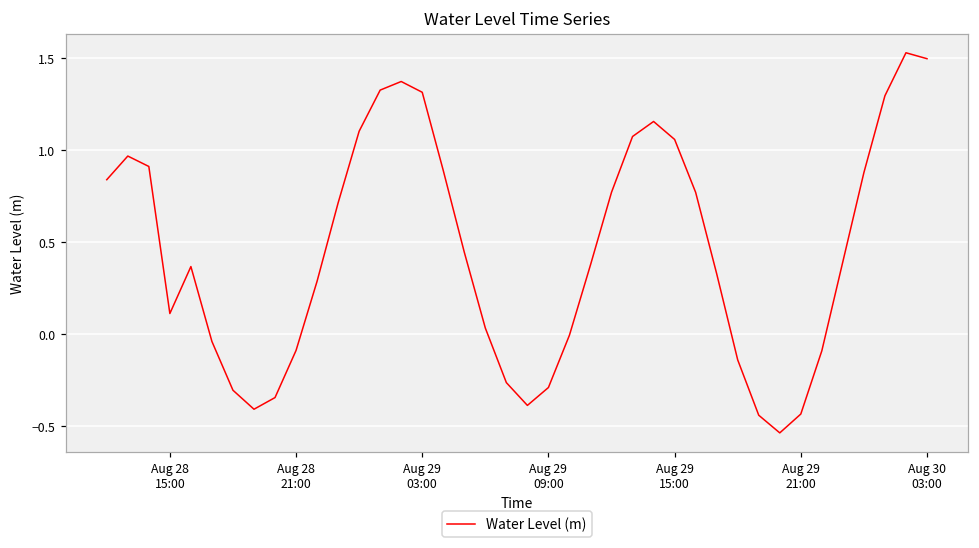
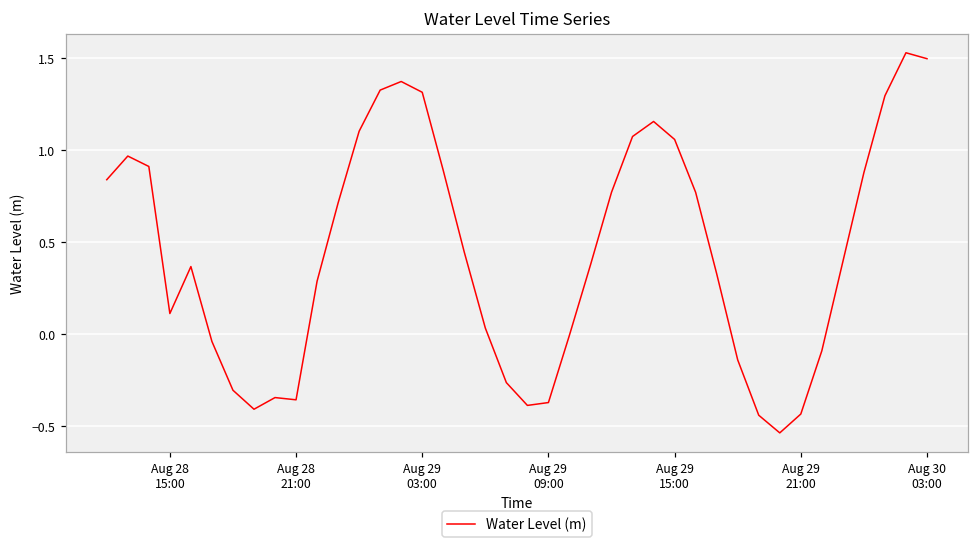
Aug 28 21:00: -0.09 -> -0.36
Aug 29 09:00: -0.29 -> -0.37
